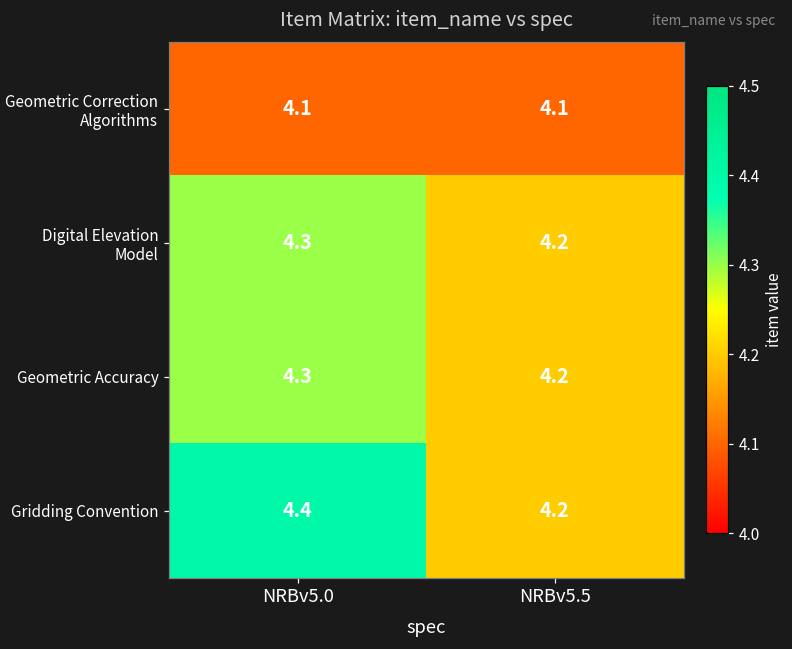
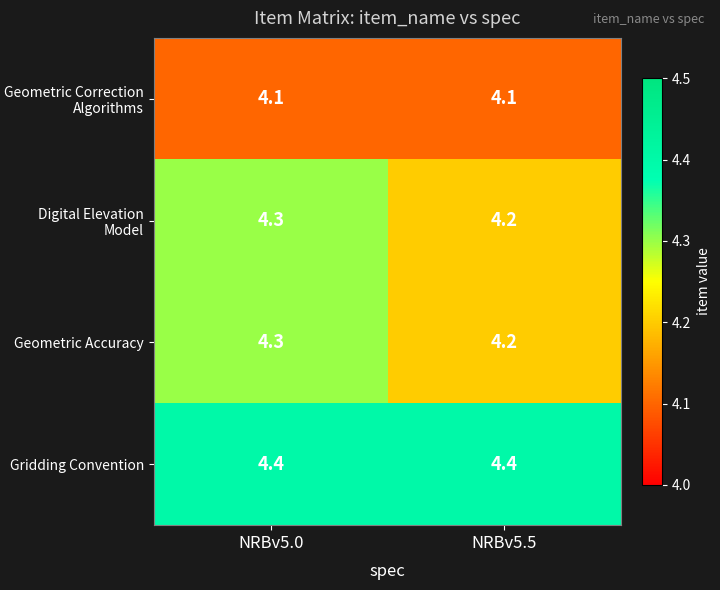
Gridding Convention, NRBv5.5: 4.2 -> 4.4
